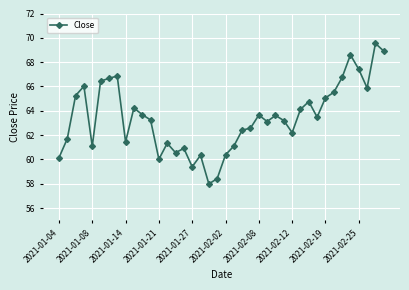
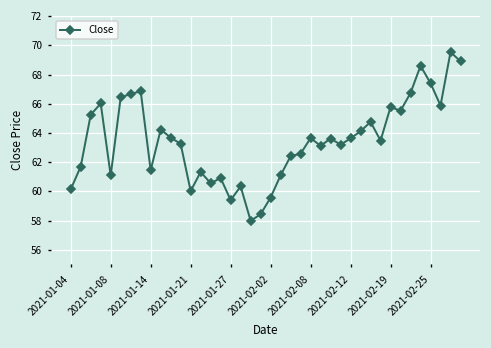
2021-02-02: 60.4 -> 59.6
2021-02-12: 62.2 -> 63.6
2021-02-19: 65.1 -> 65.8
